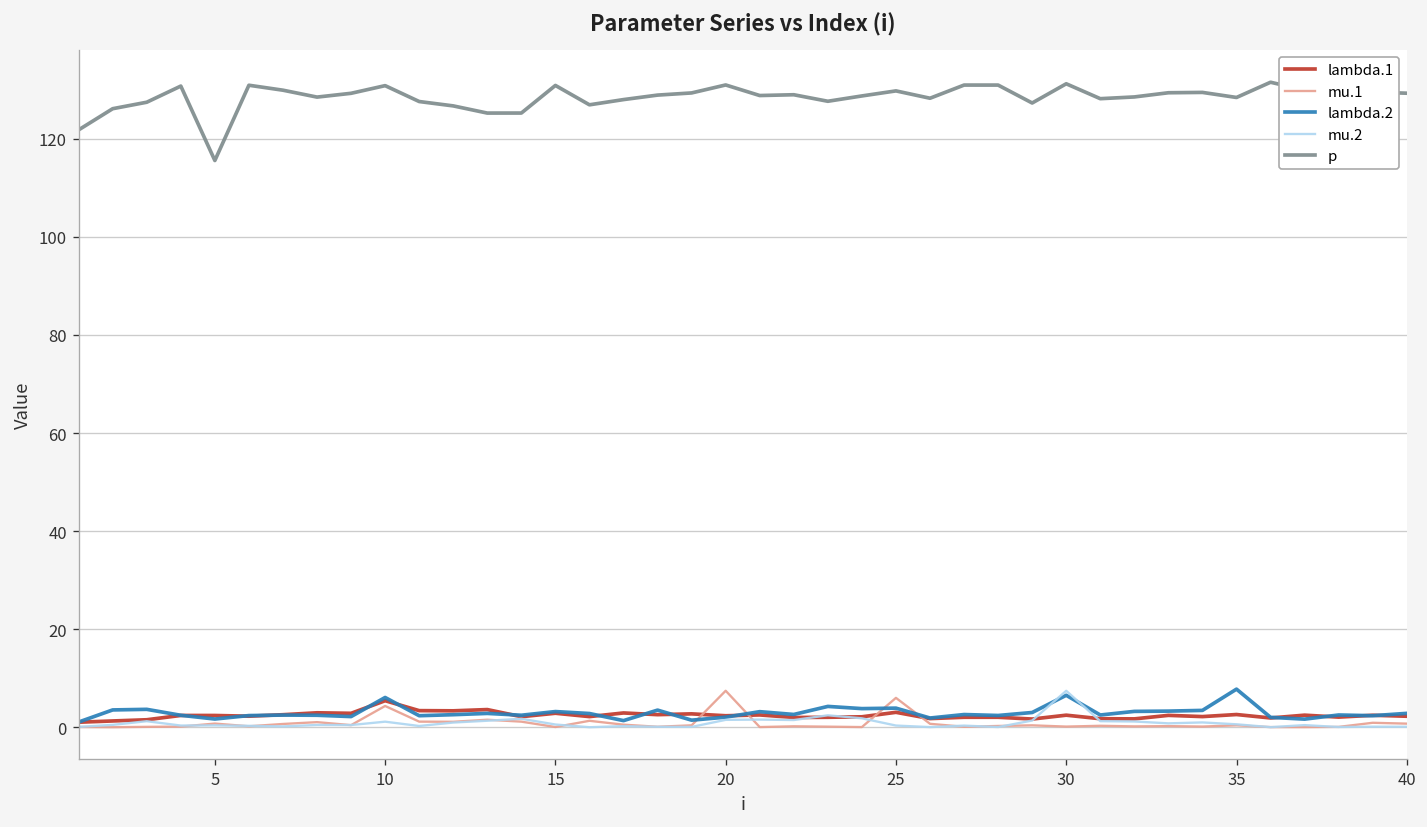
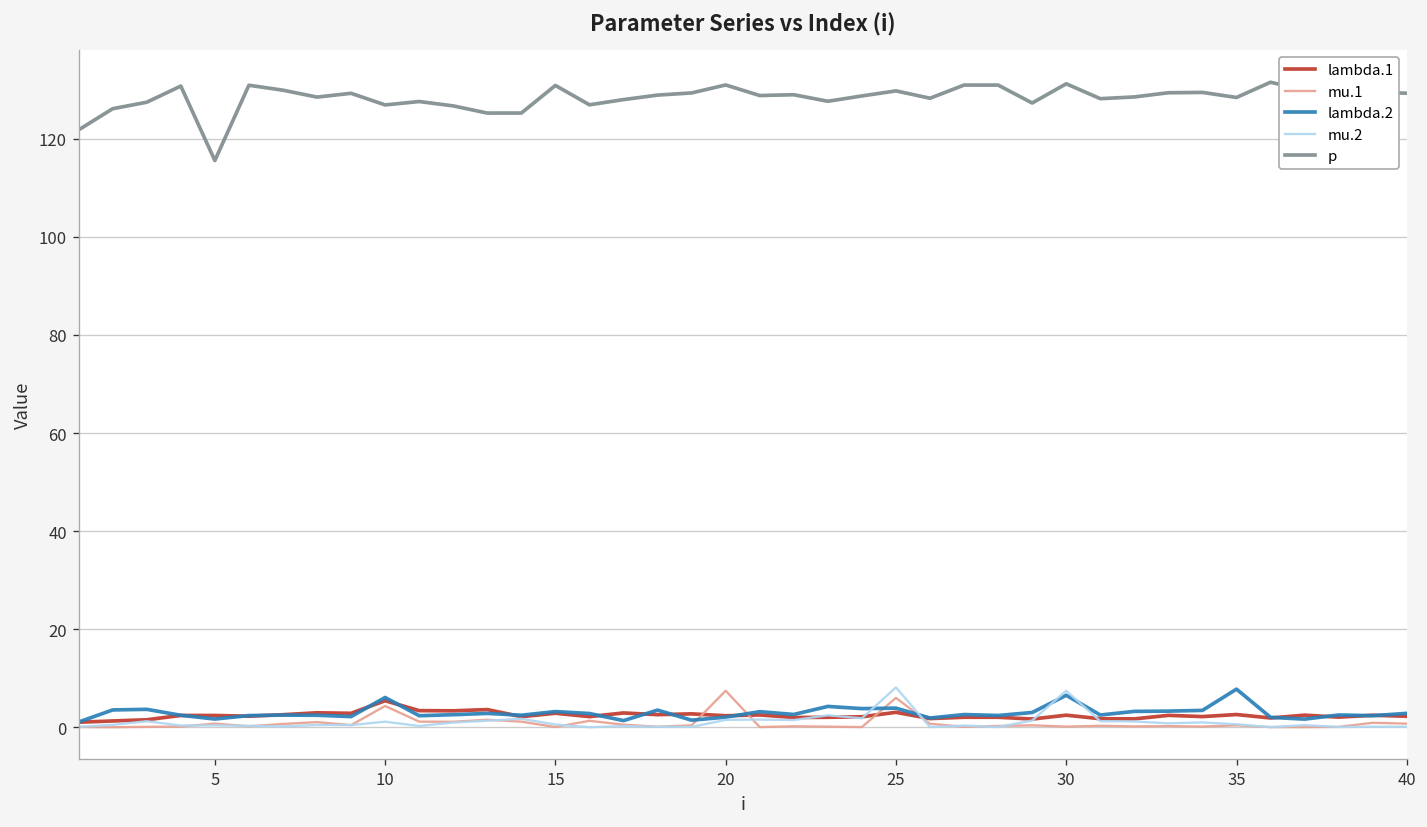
p, 10: 131 -> 127
mu.2, 25: 0 -> 8
